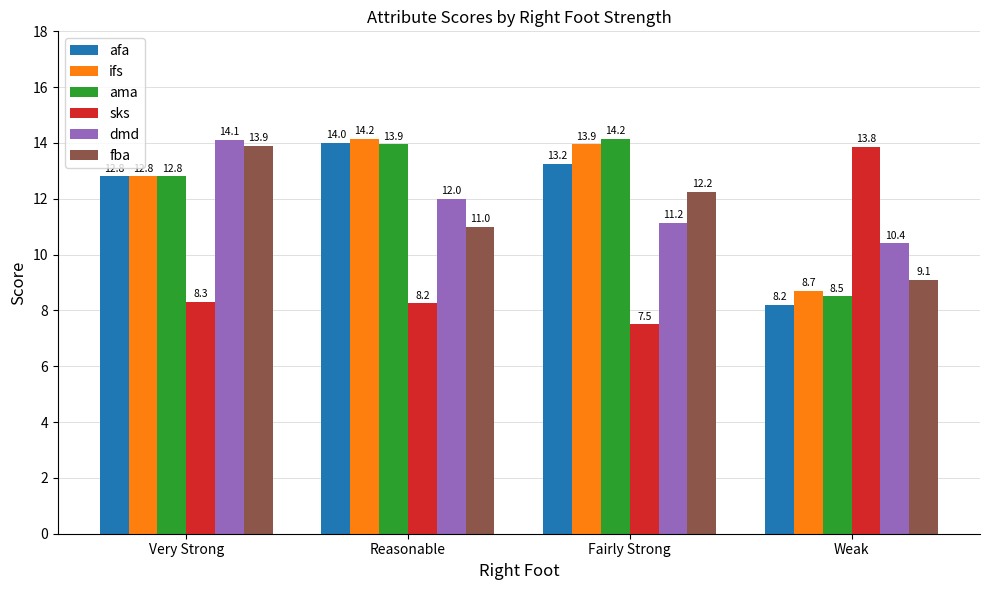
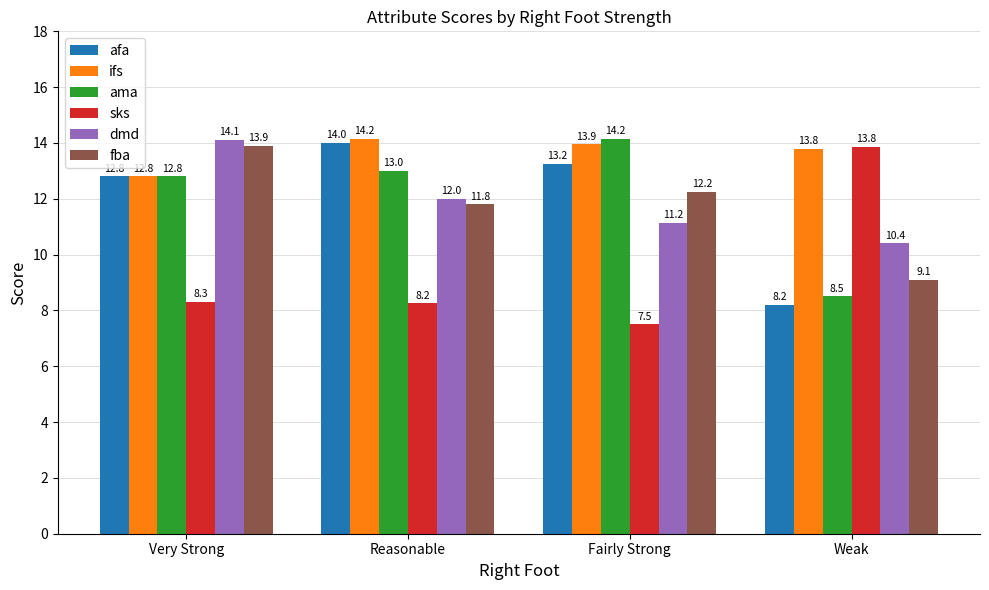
ama, Reasonable: 13.9 -> 13.0
fba, Reasonable: 11.0 -> 11.8
ifs, Weak: 8.7 -> 13.8
